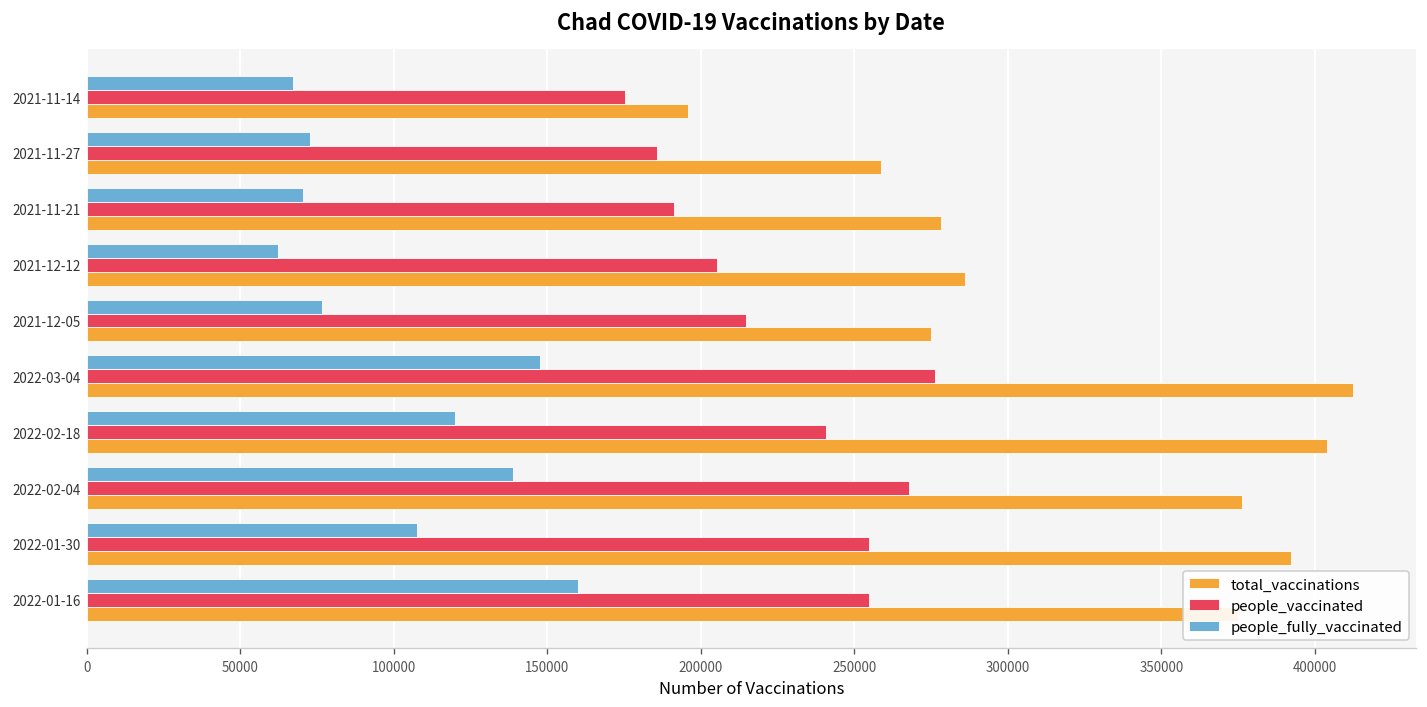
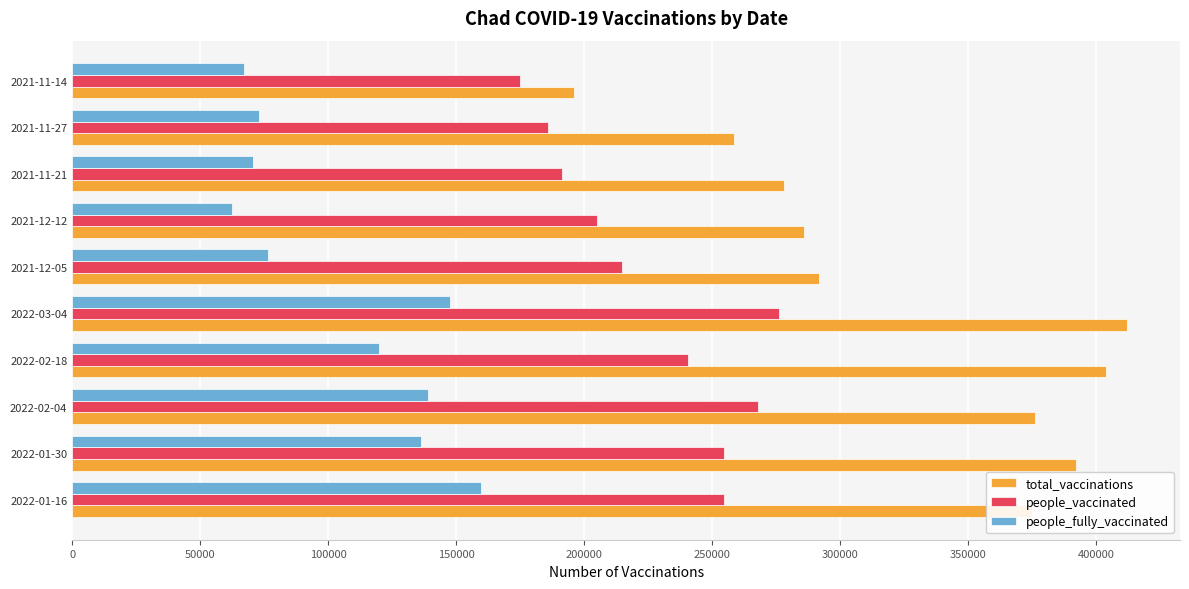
total_vaccinations, 2021-12-05: 275000 -> 292000
people_fully_vaccinated, 2022-01-30: 108000 -> 136000
